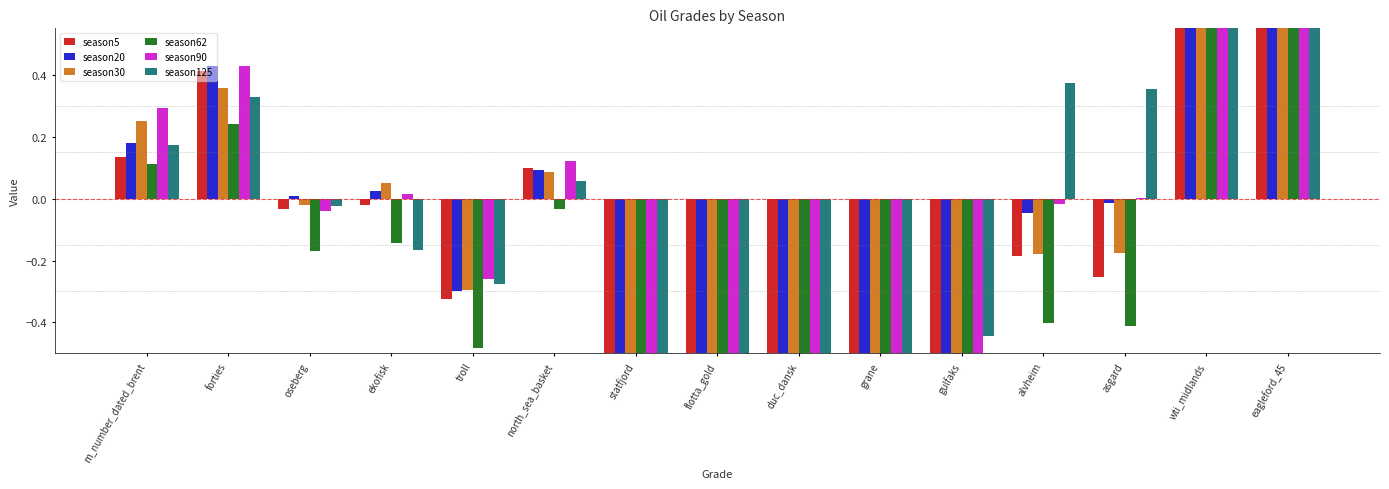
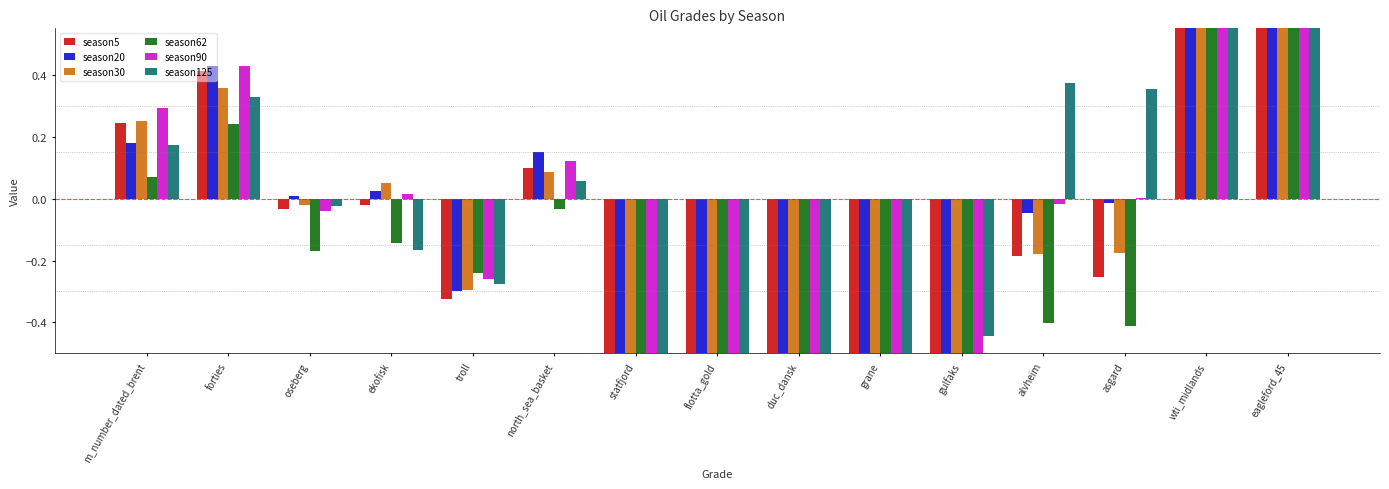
season5, m_number_dated_brent: 0.13 -> 0.24
season62, m_number_dated_brent: 0.11 -> 0.07
season62, troll: -0.48 -> -0.24
season20, north_sea_basket: 0.09 -> 0.15
